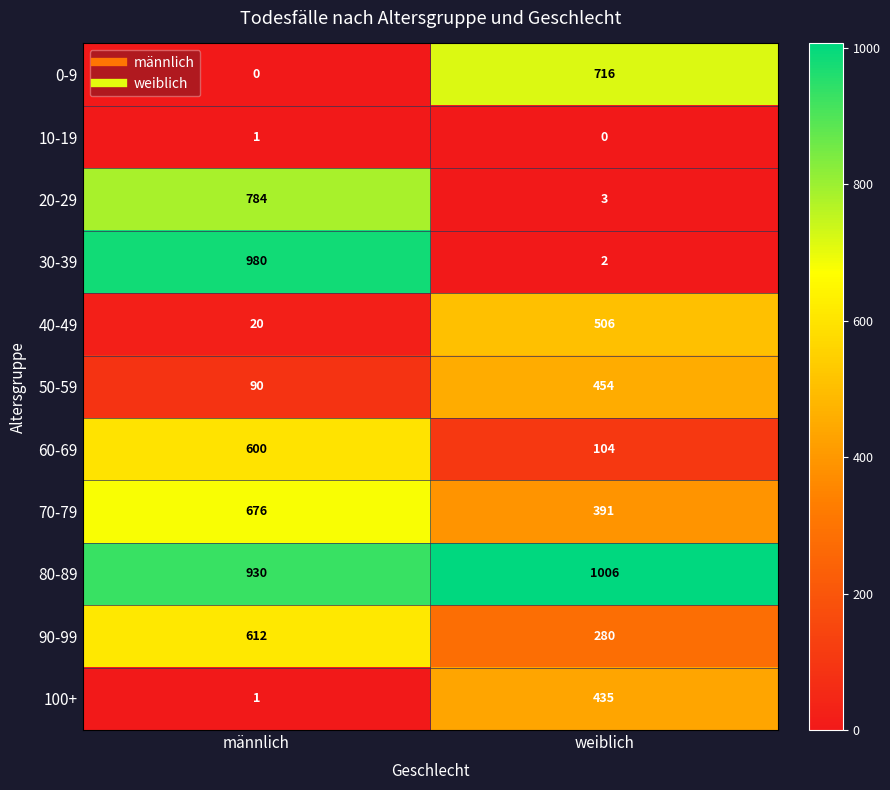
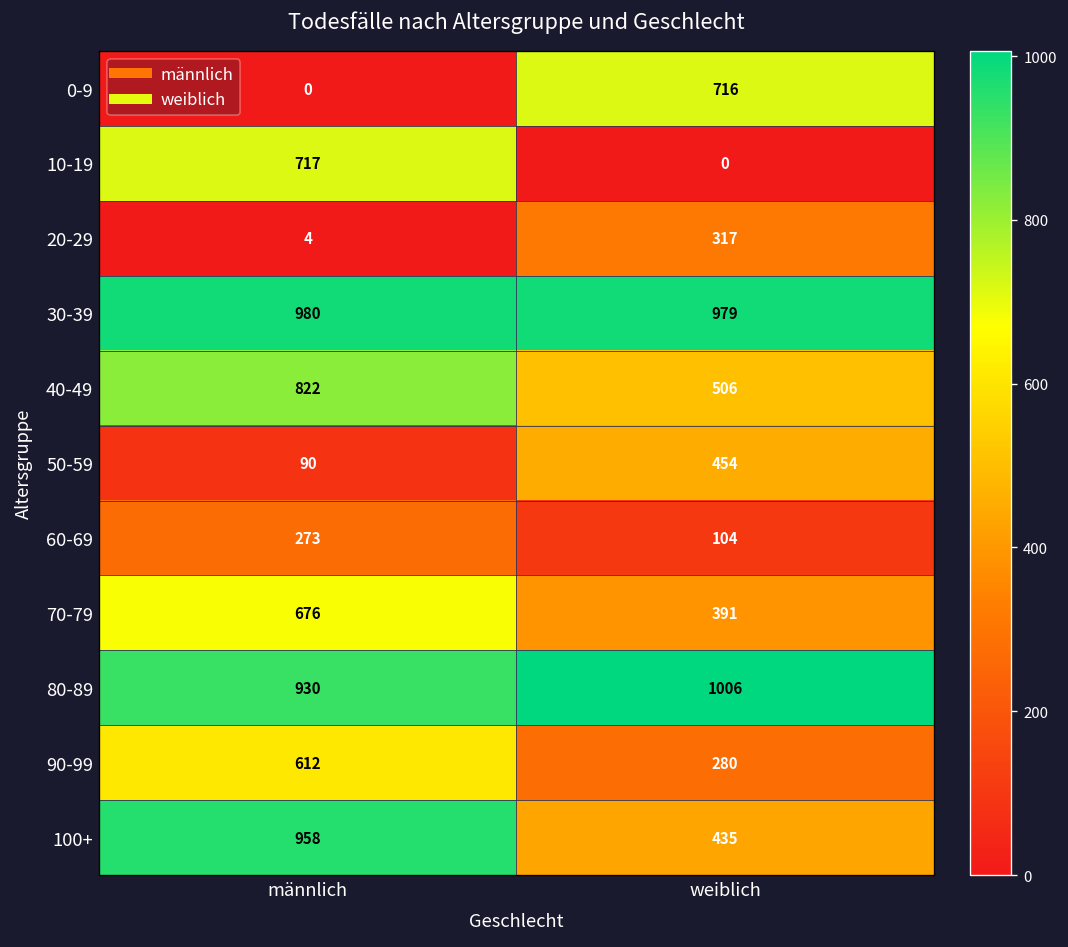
10-19, männlich: 1 -> 717
20-29, männlich: 784 -> 4
20-29, weiblich: 3 -> 317
30-39, weiblich: 2 -> 979
40-49, männlich: 20 -> 822
60-69, männlich: 600 -> 273
100+, männlich: 1 -> 958
